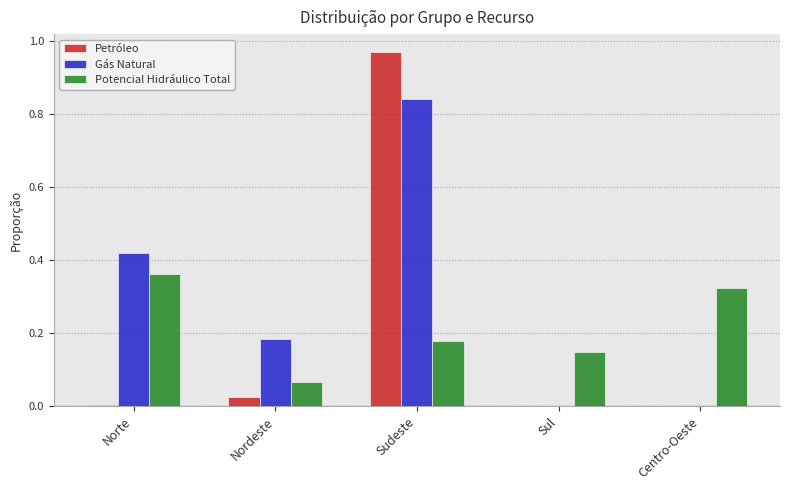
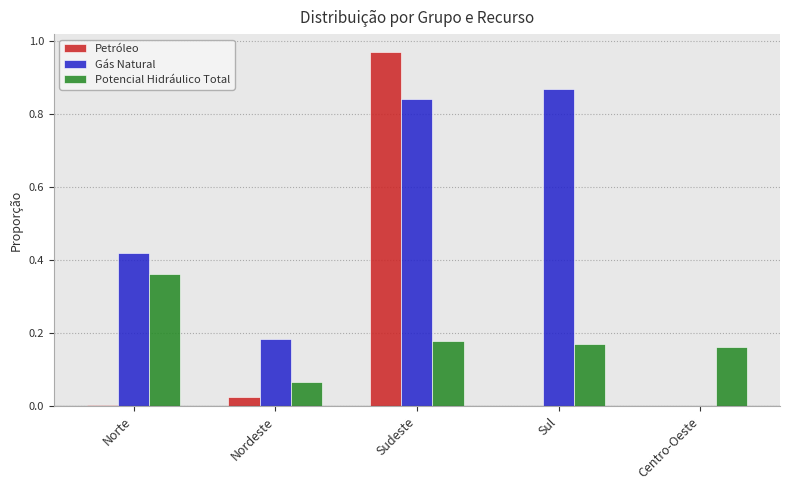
Gás Natural, Sul: 0.00 -> 0.87
Potencial Hidráulico Total, Sul: 0.15 -> 0.17
Potencial Hidráulico Total, Centro-Oeste: 0.32 -> 0.16
